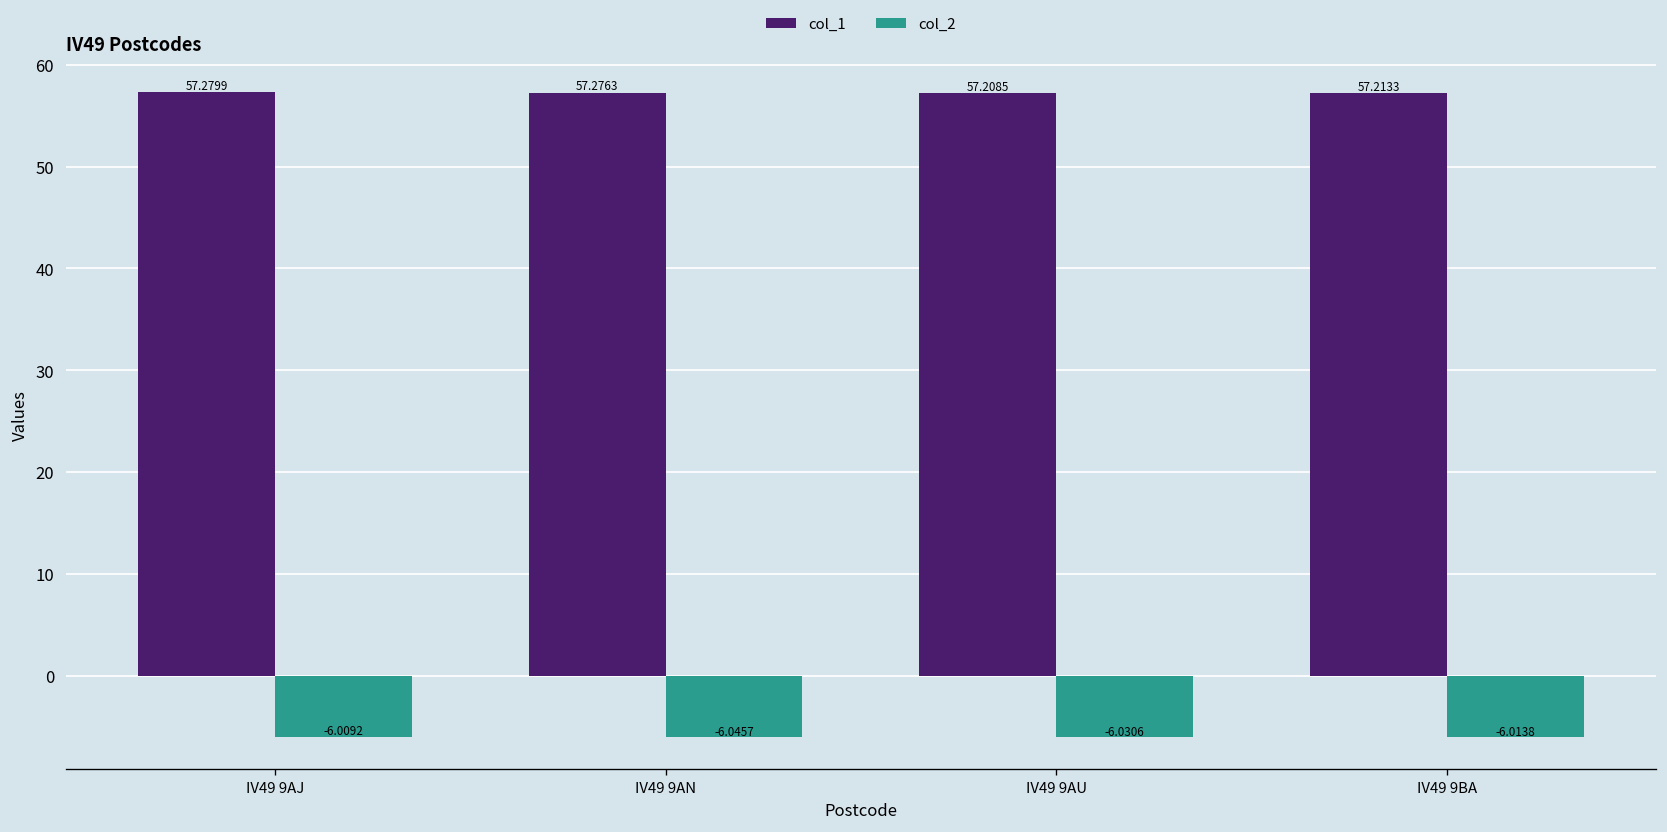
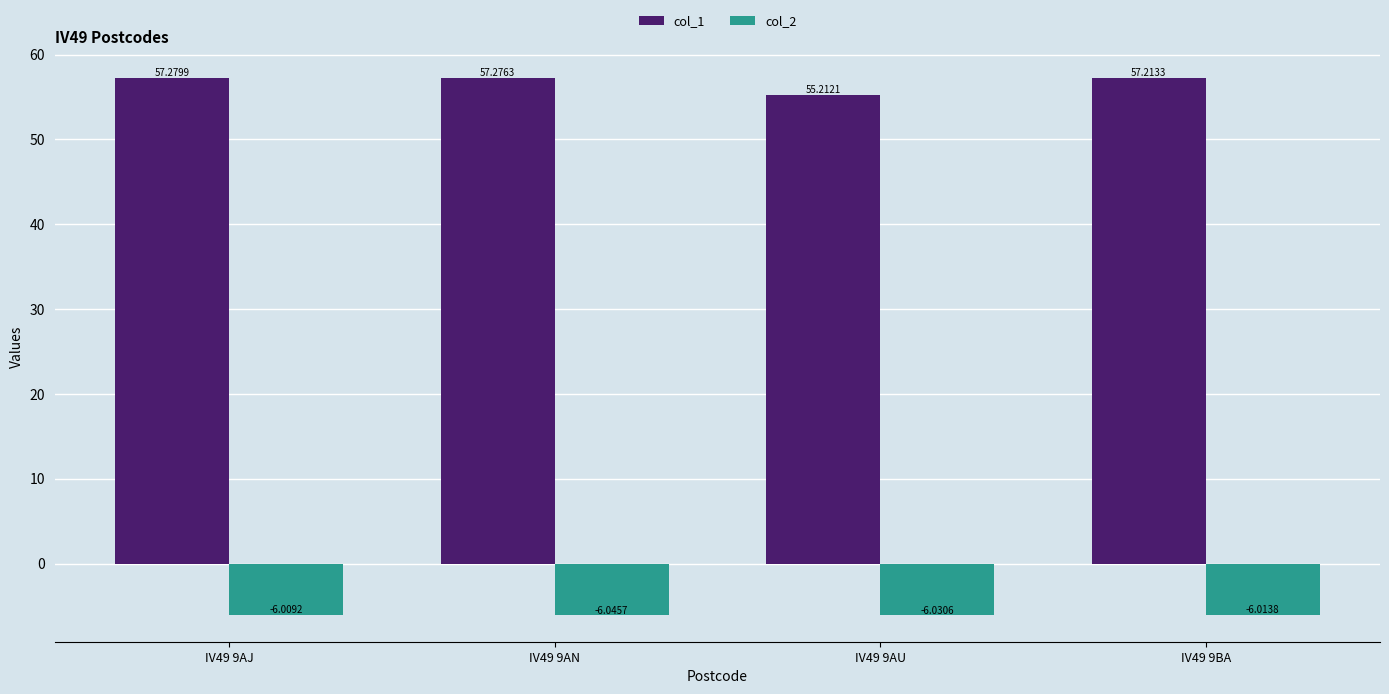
col_1, IV49 9AU: 57.2085 -> 55.2121
